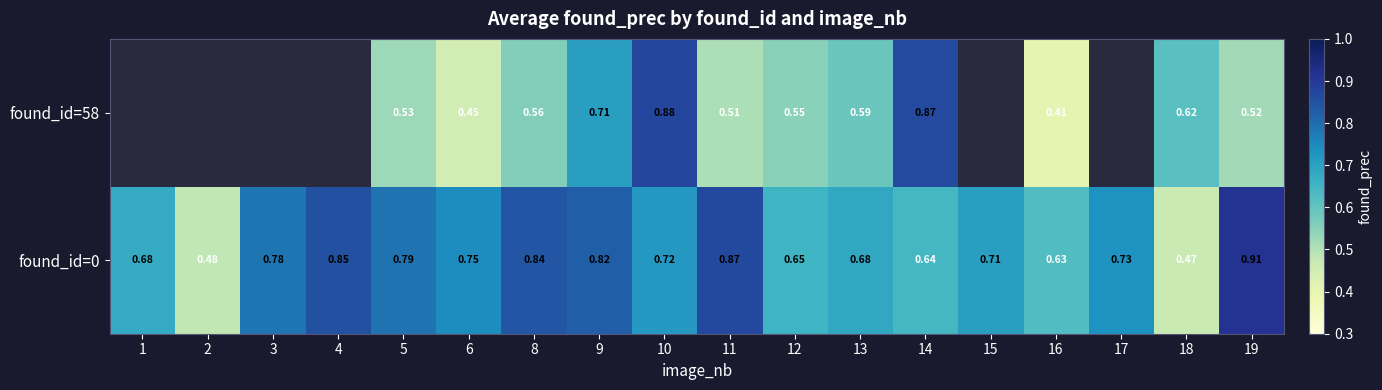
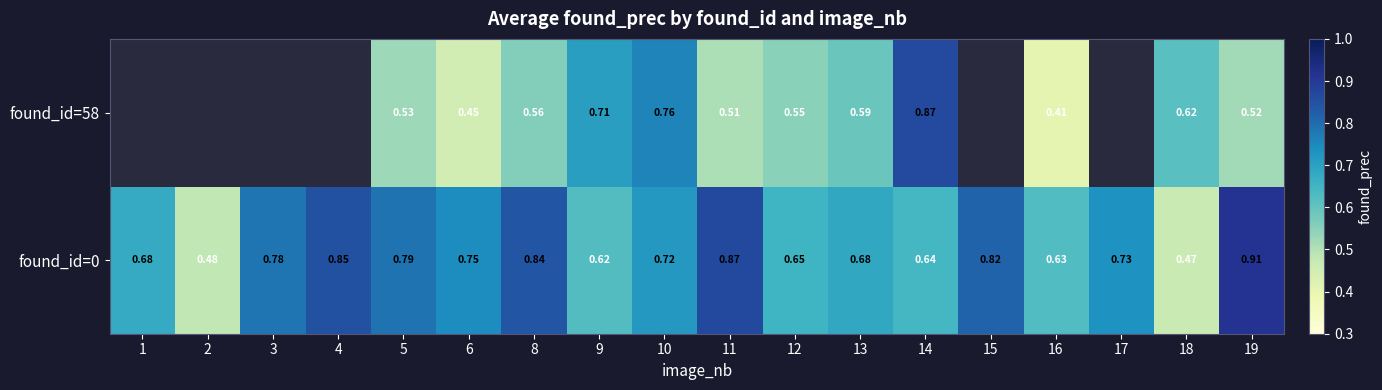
found_id=58, 10: 0.88 -> 0.76
found_id=0, 9: 0.82 -> 0.62
found_id=0, 15: 0.71 -> 0.82
